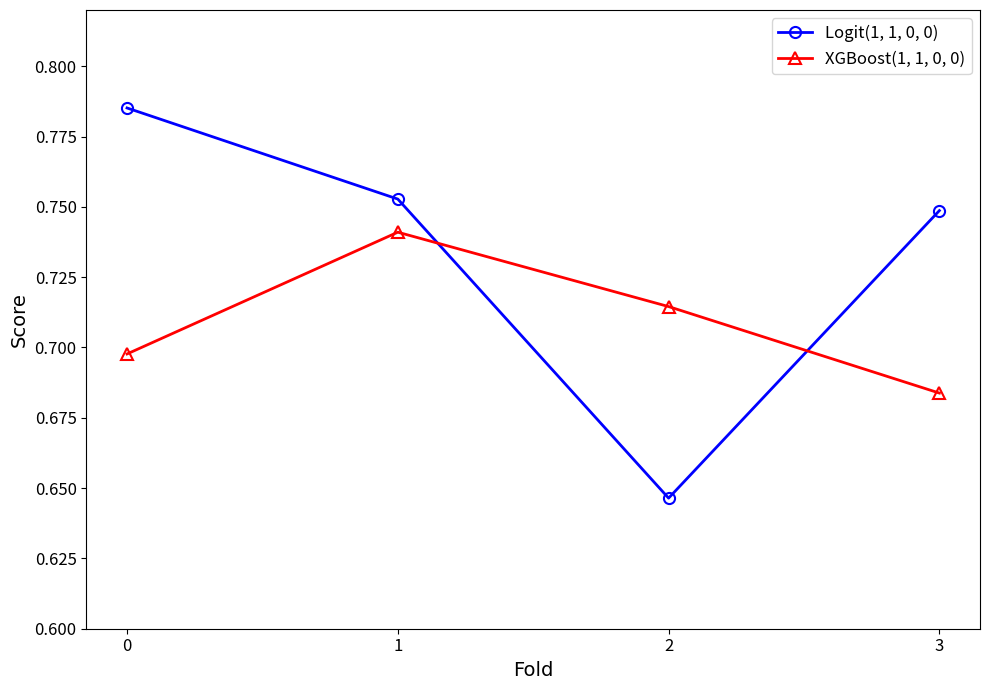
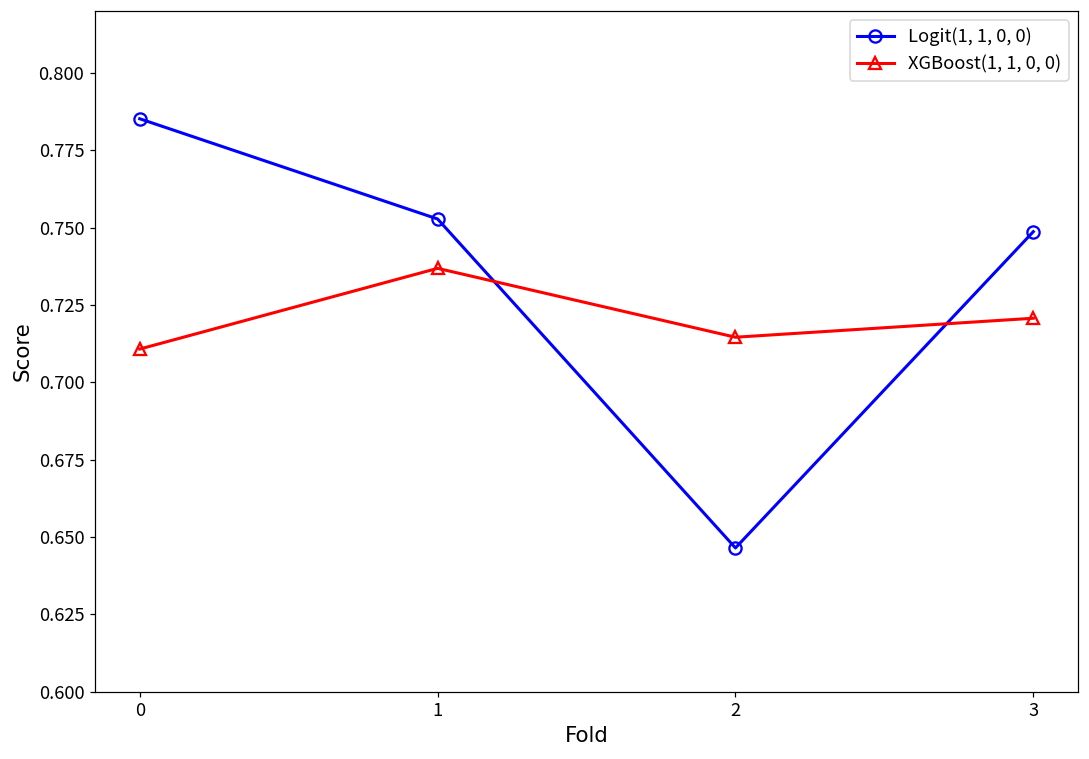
XGBoost(1, 1, 0, 0), 0: 0.698 -> 0.711
XGBoost(1, 1, 0, 0), 1: 0.741 -> 0.737
XGBoost(1, 1, 0, 0), 3: 0.684 -> 0.721
